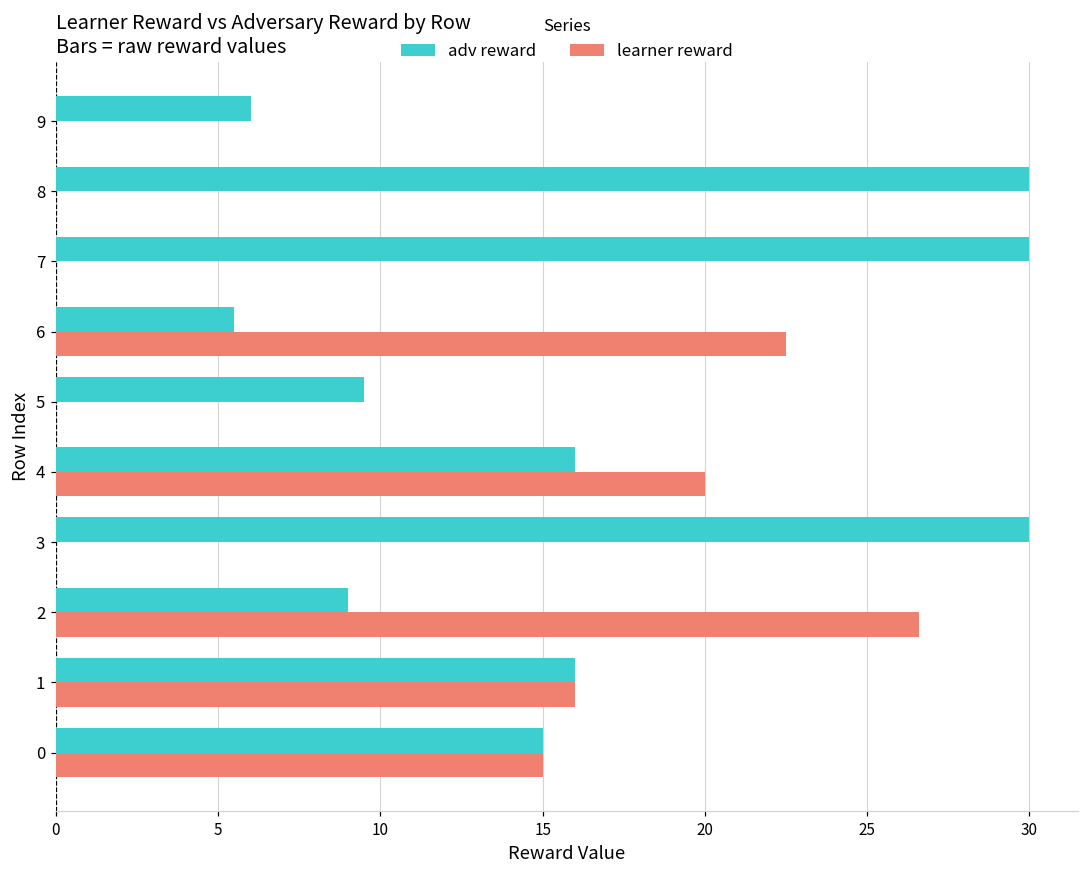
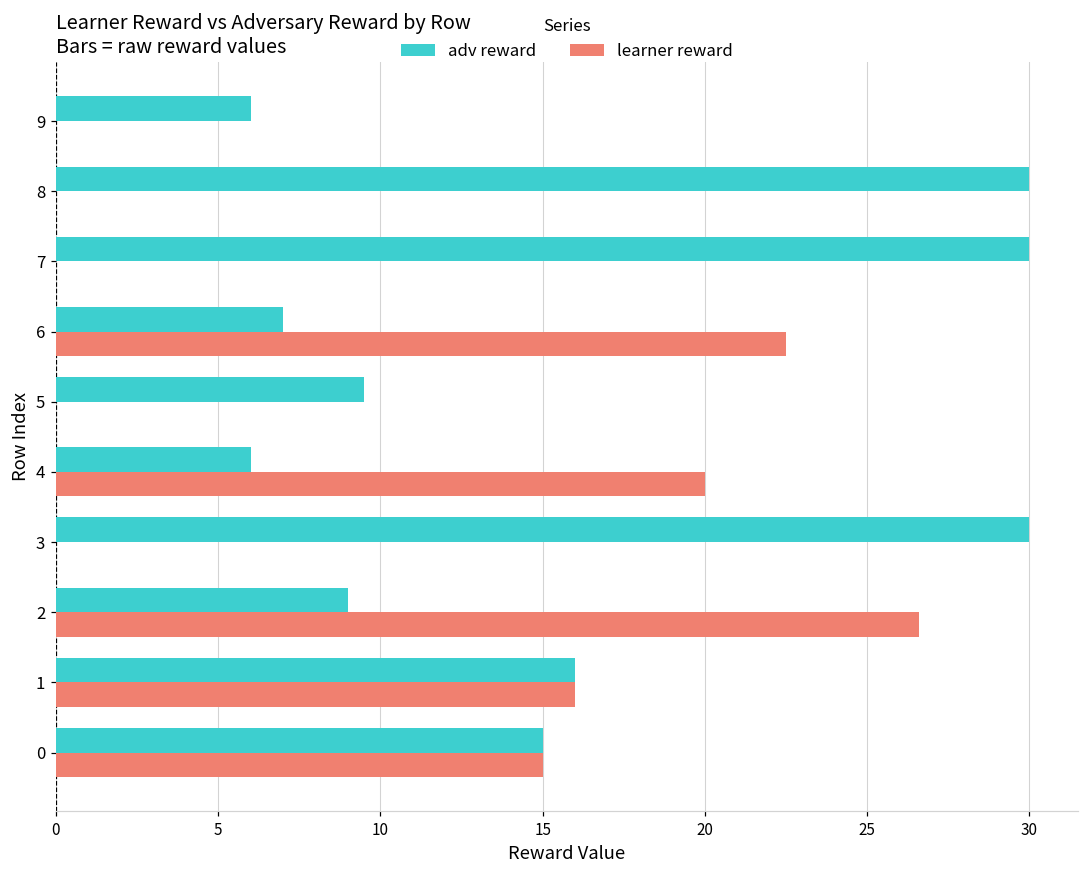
adv reward, 6: 5.5 -> 7.0
adv reward, 4: 16 -> 6
